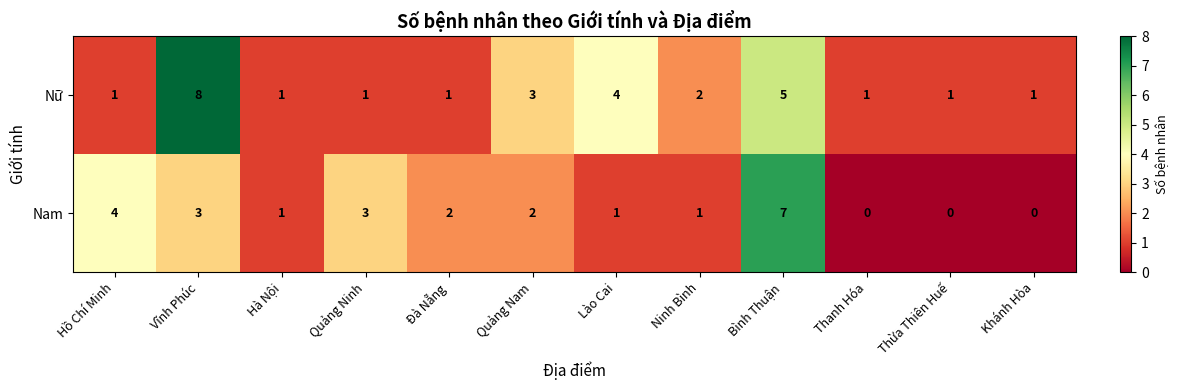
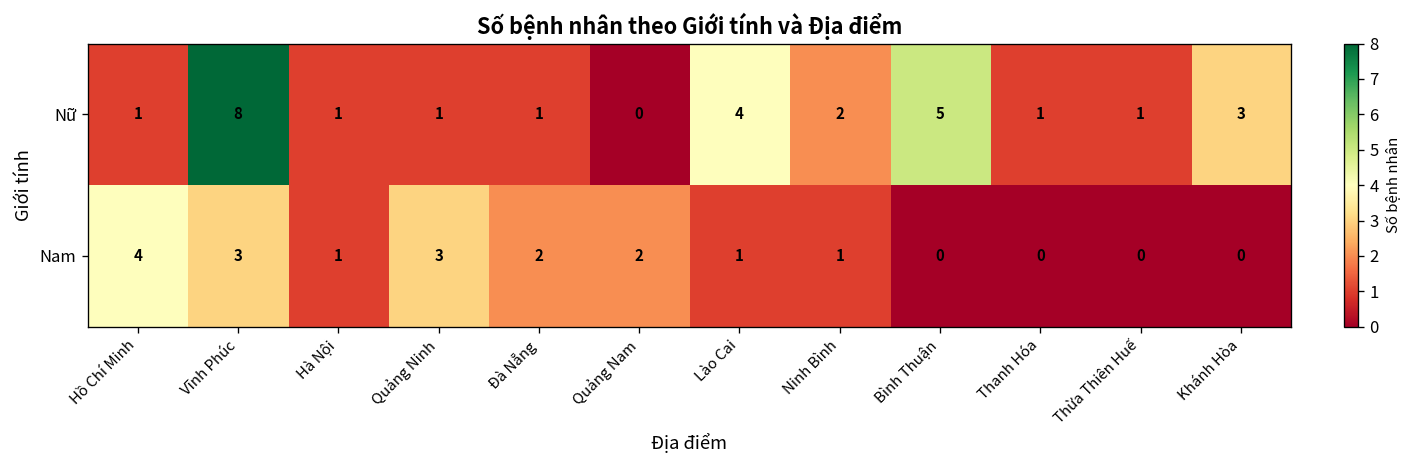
Nữ, Quảng Nam: 3 -> 0
Nữ, Khánh Hòa: 1 -> 3
Nam, Bình Thuận: 7 -> 0
